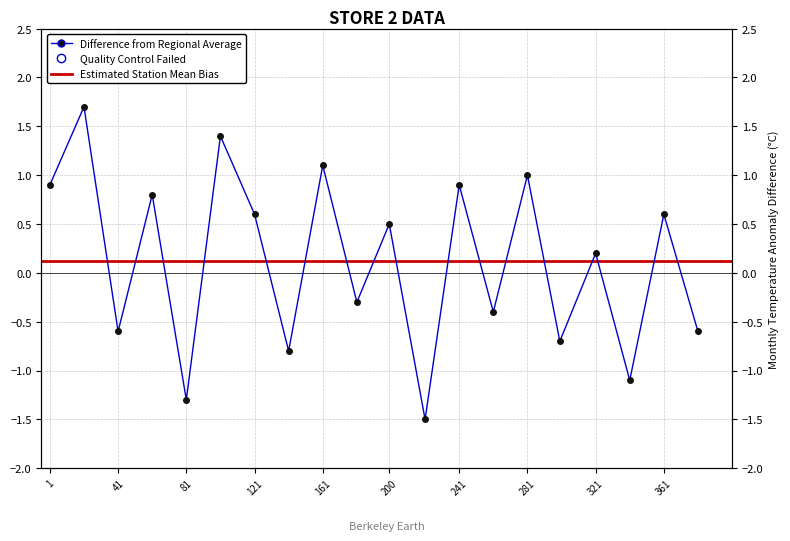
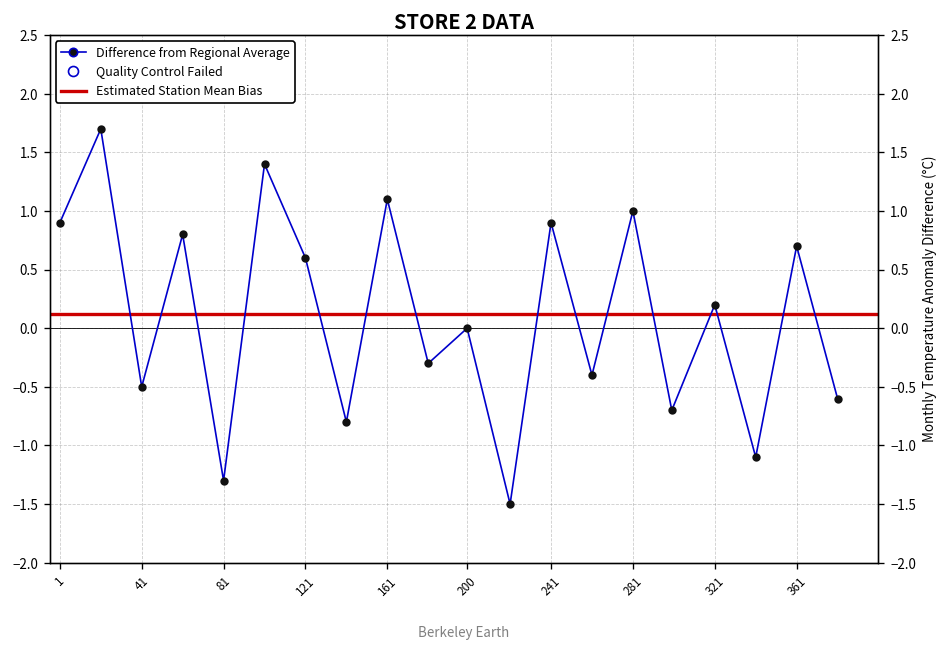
41: -0.6 -> -0.5
200: 0.5 -> 0.0
361: 0.6 -> 0.7
